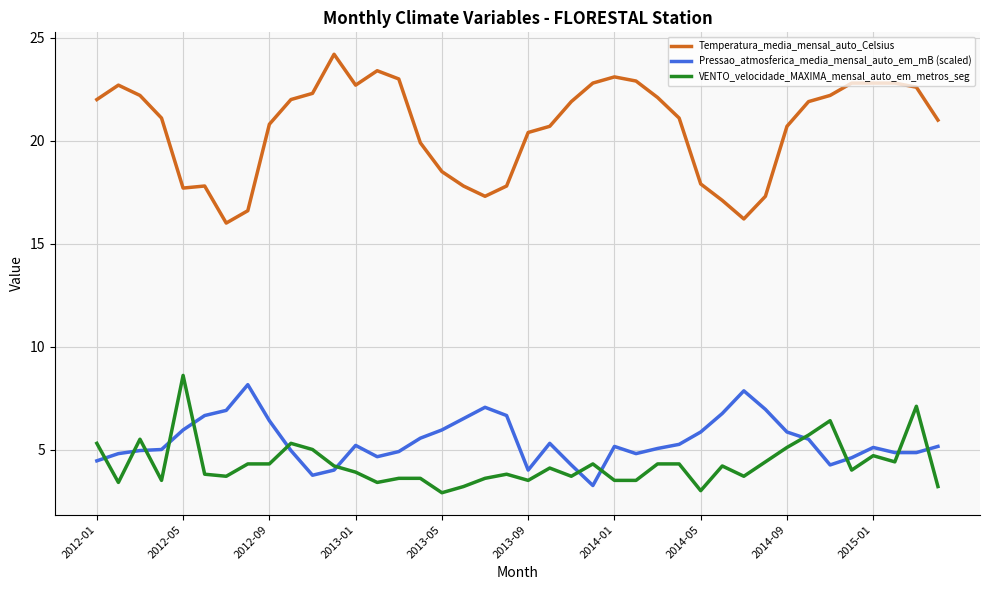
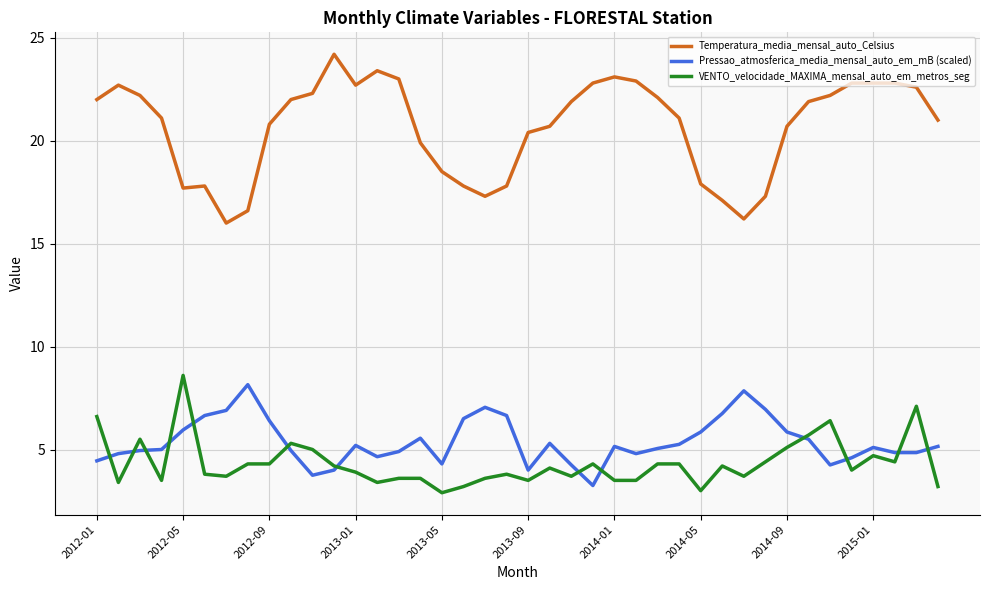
VENTO_velocidade_MAXIMA_mensal_auto_em_metros_seg, 2012-01: 5.3 -> 6.6
Pressao_atmosferica_media_mensal_auto_em_mB (scaled), 2013-05: 5.9 -> 4.3
